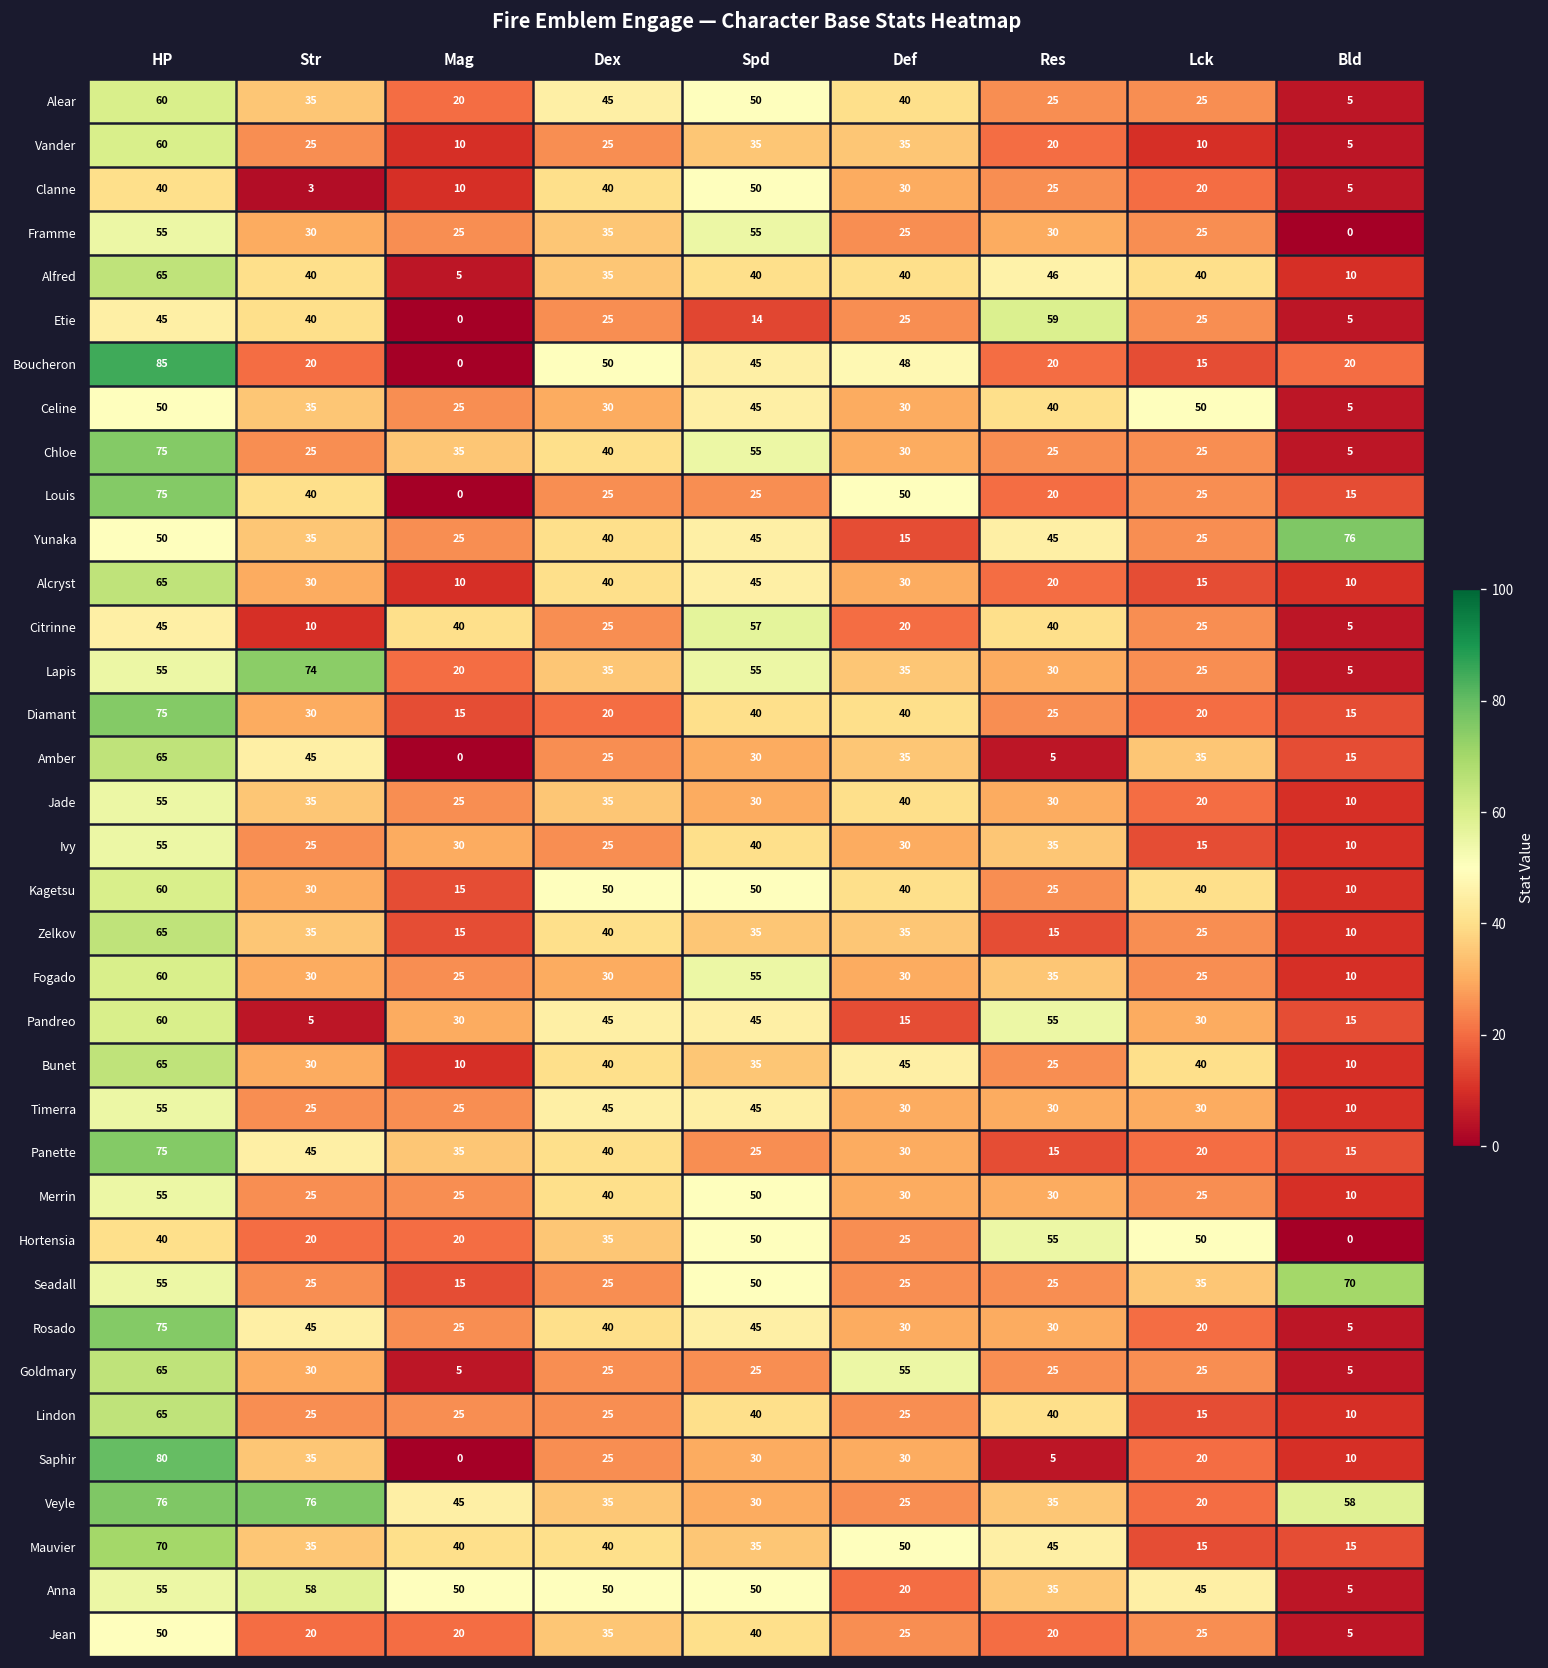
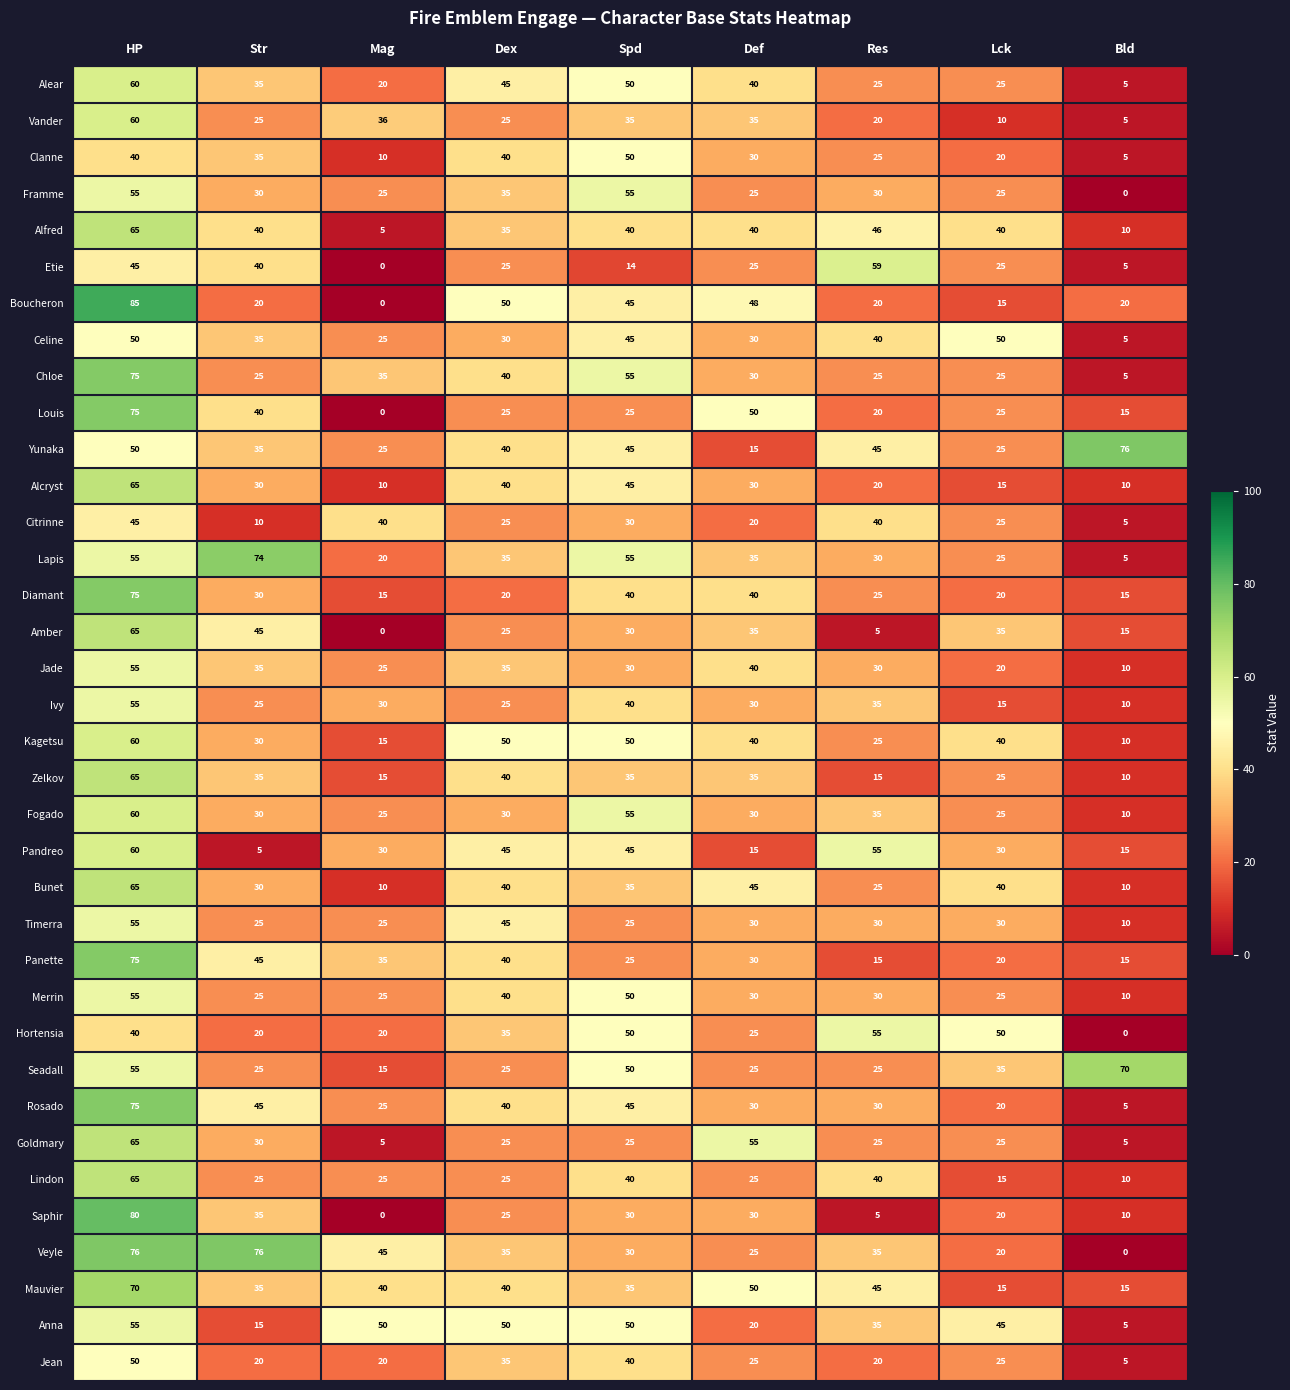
Vander, Mag: 10 -> 36
Clanne, Str: 3 -> 35
Citrinne, Spd: 57 -> 30
Timerra, Spd: 45 -> 25
Veyle, Bld: 58 -> 0
Anna, Str: 58 -> 15
